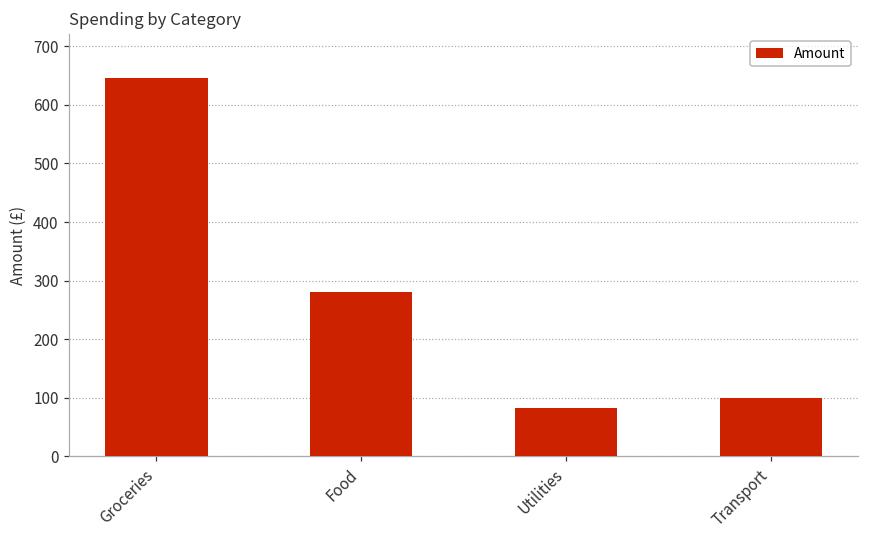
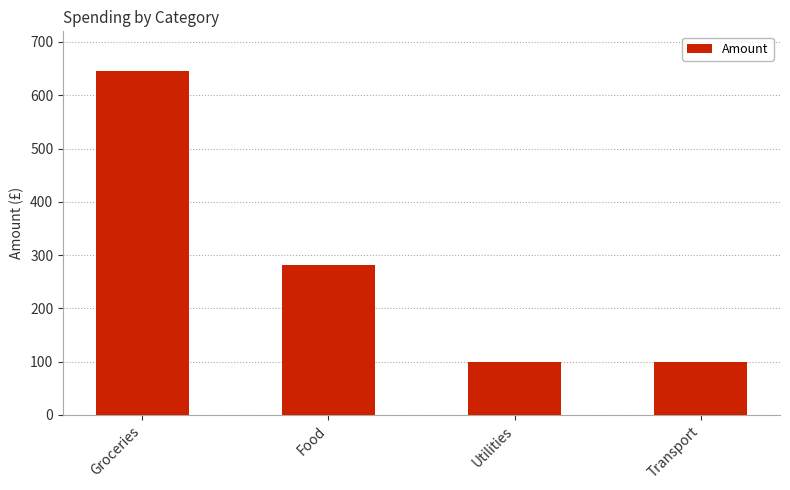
Utilities: 80 -> 100
